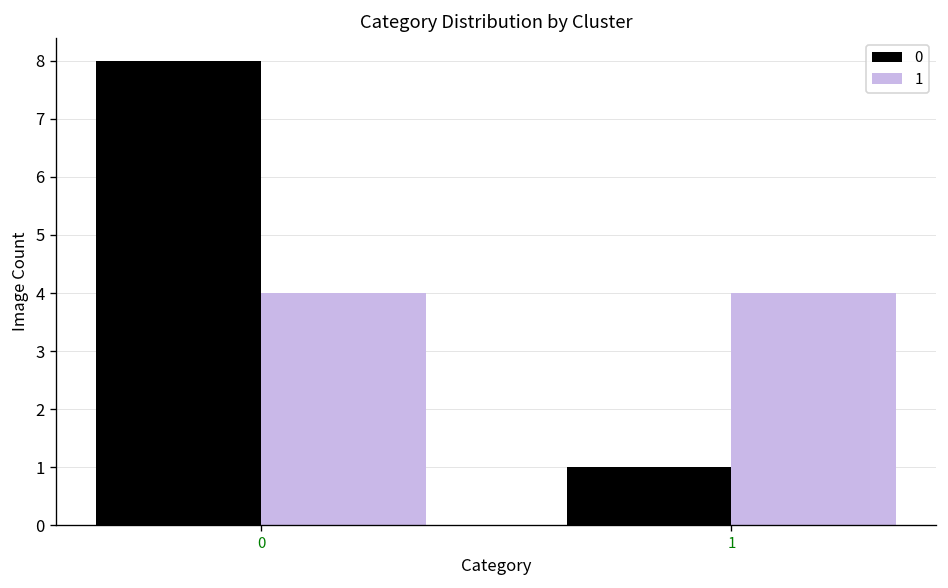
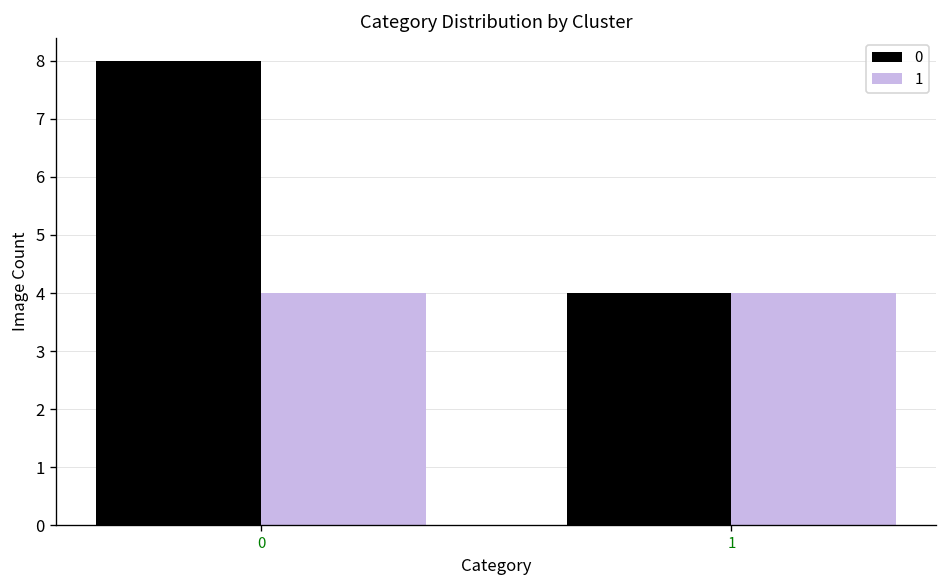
0, 1: 1 -> 4
